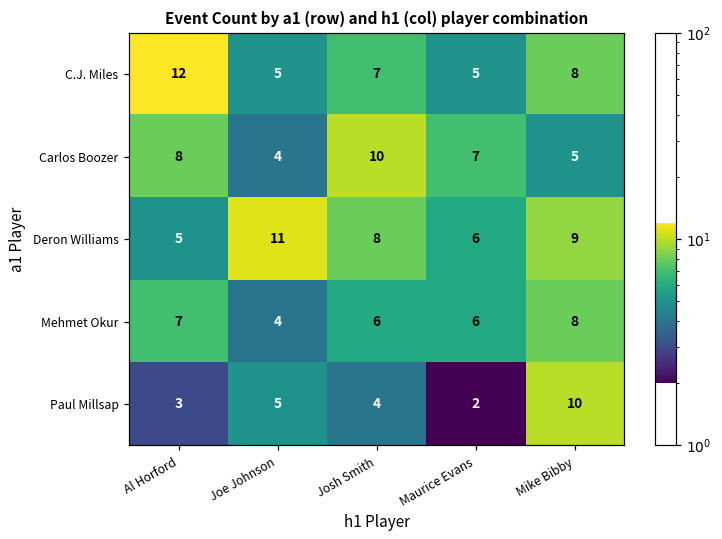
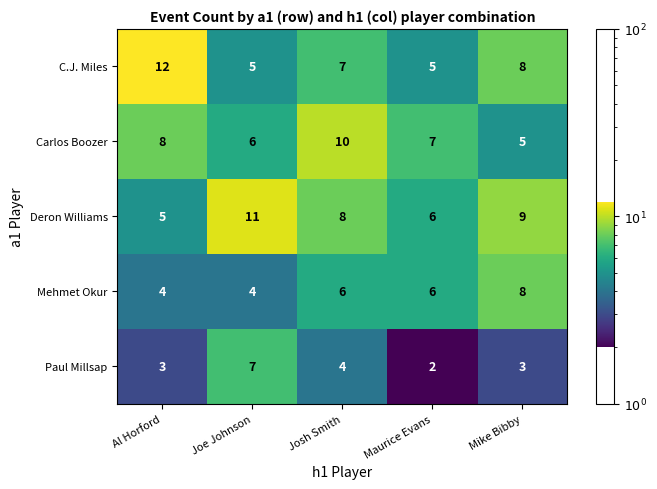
Carlos Boozer, Joe Johnson: 4 -> 6
Mehmet Okur, Al Horford: 7 -> 4
Paul Millsap, Joe Johnson: 5 -> 7
Paul Millsap, Mike Bibby: 10 -> 3
